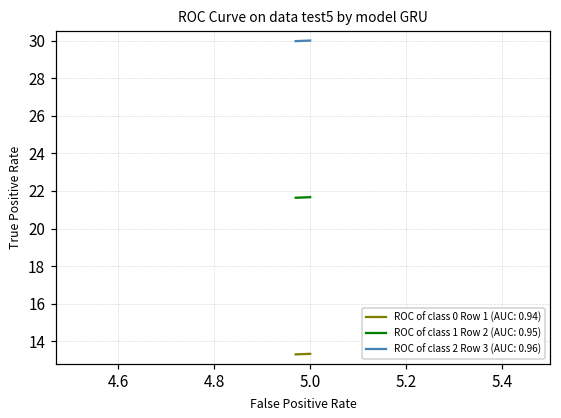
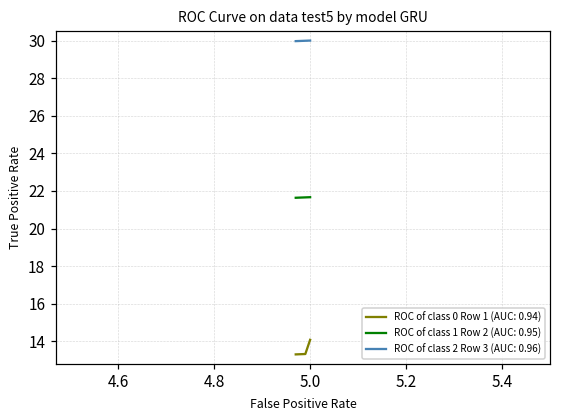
ROC of class 0 Row 1 (AUC: 0.94), 5.0: 13.3 -> 14.1
